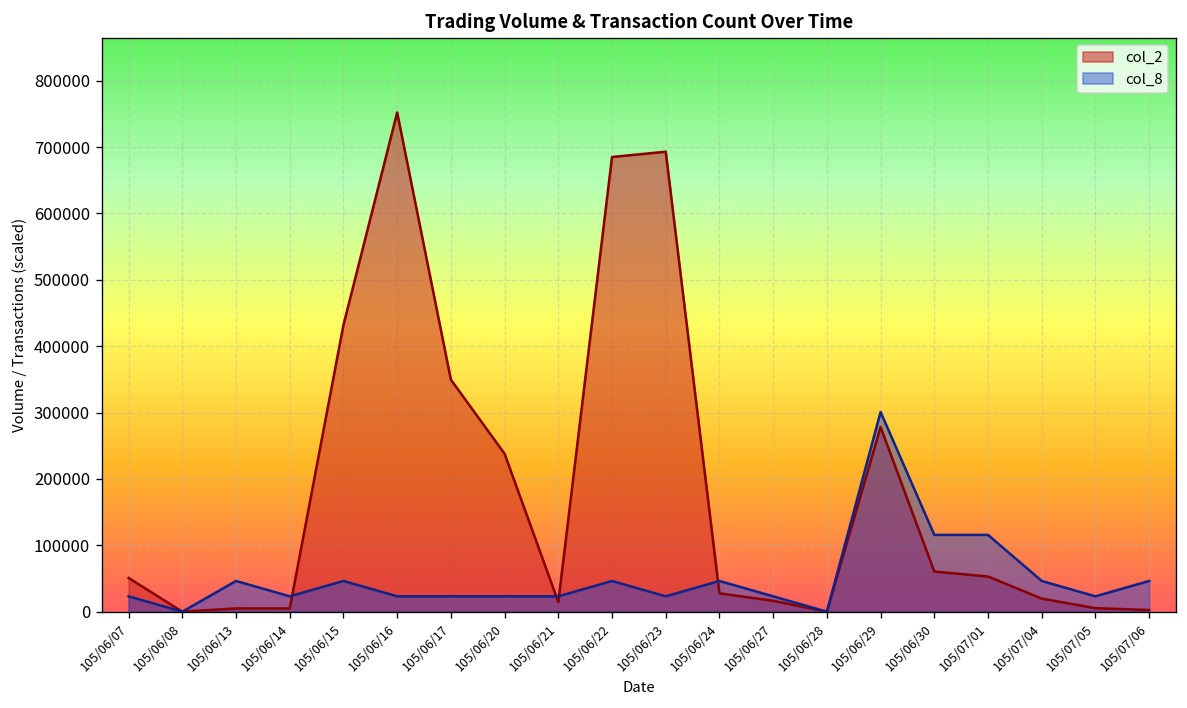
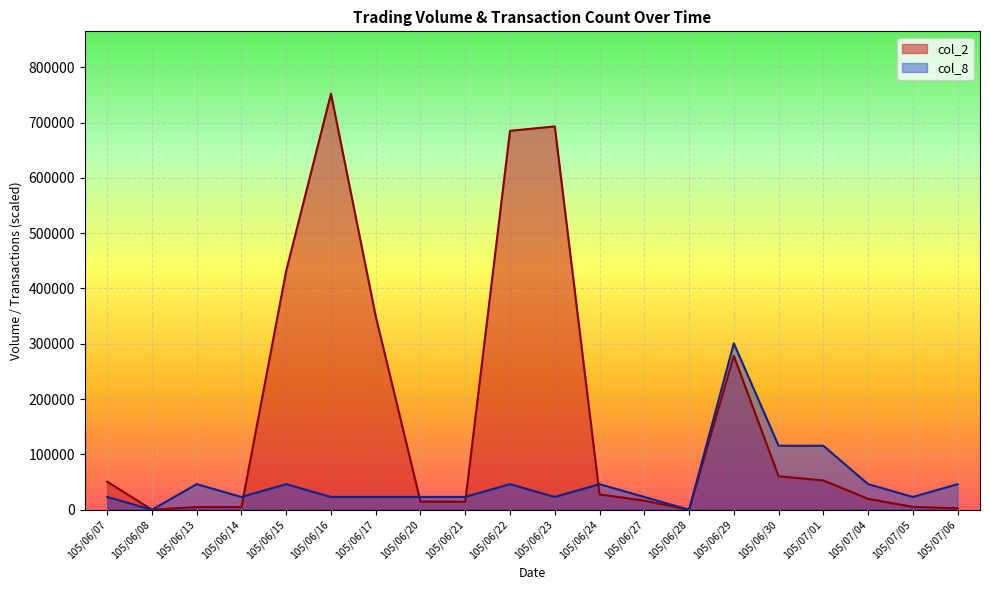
col_2, 105/06/20: 240000 -> 10000
